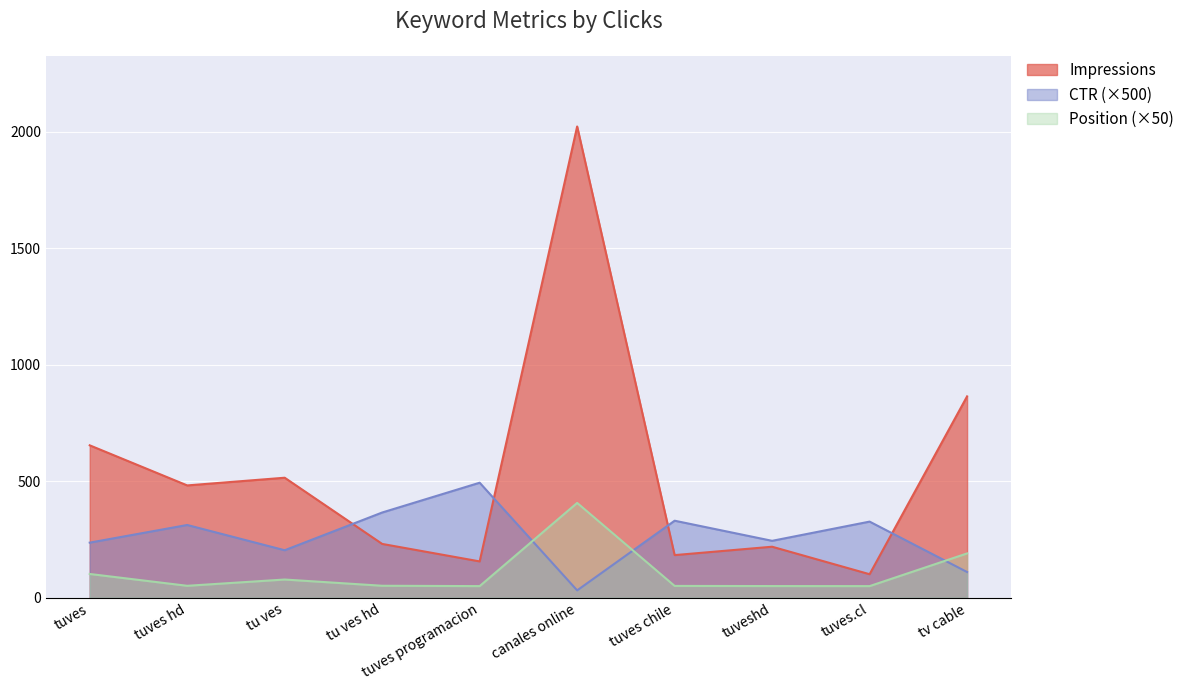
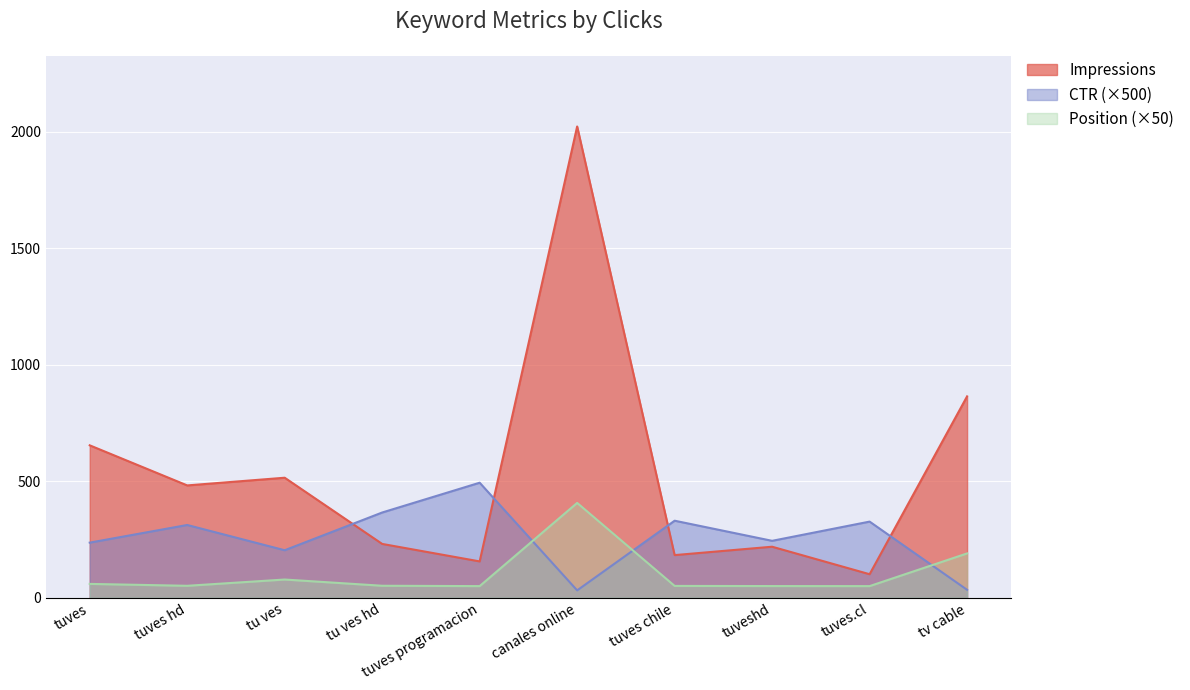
Position (×50), tuves: 100 -> 60
CTR (×500), tv cable: 110 -> 30
